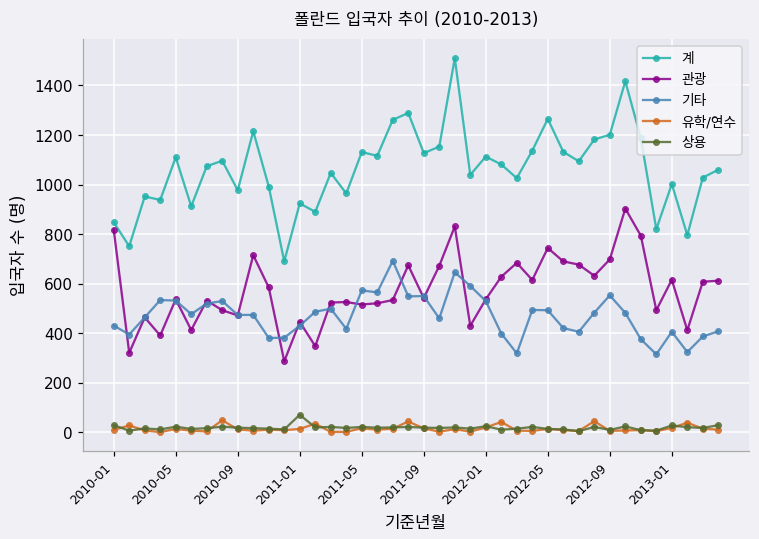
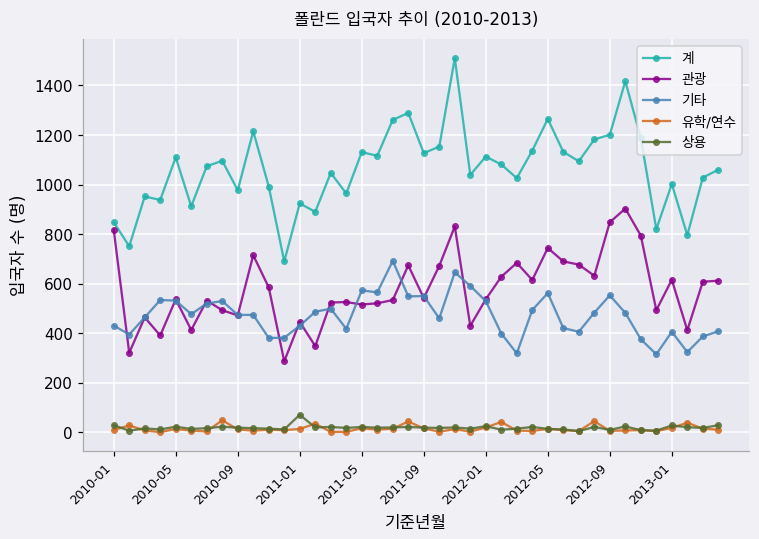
기타, 2012-05: 490 -> 560
관광, 2012-09: 700 -> 850
